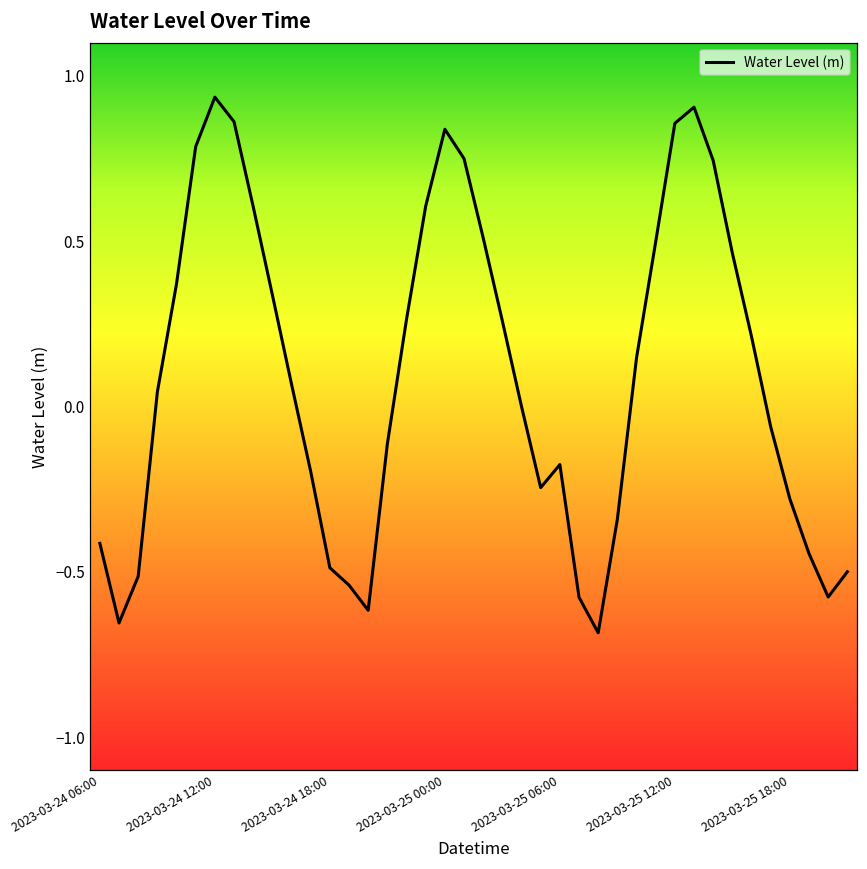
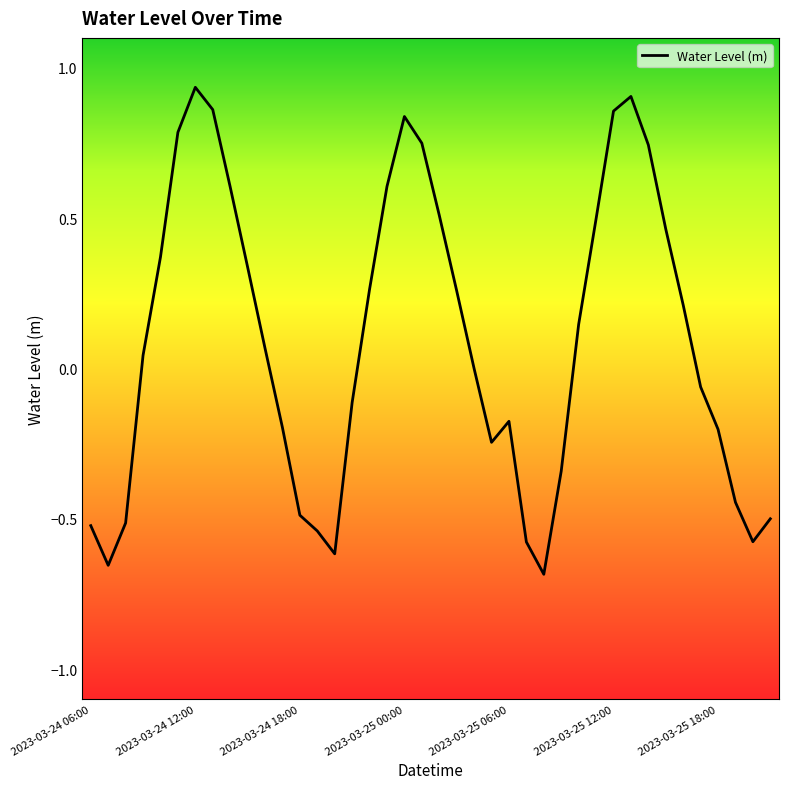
2023-03-24 06:00: -0.41 -> -0.52
2023-03-25 18:00: -0.28 -> -0.20
